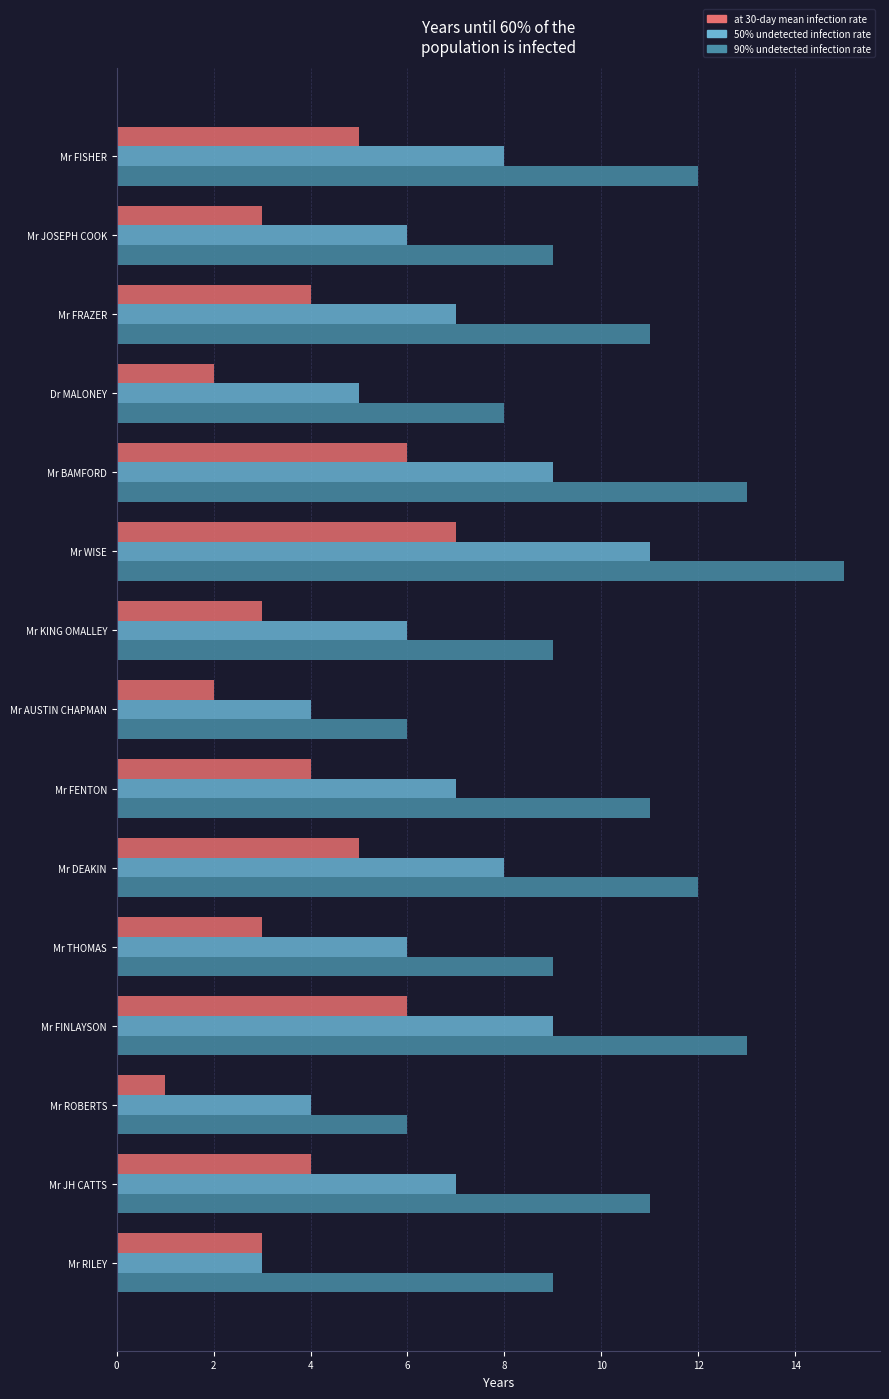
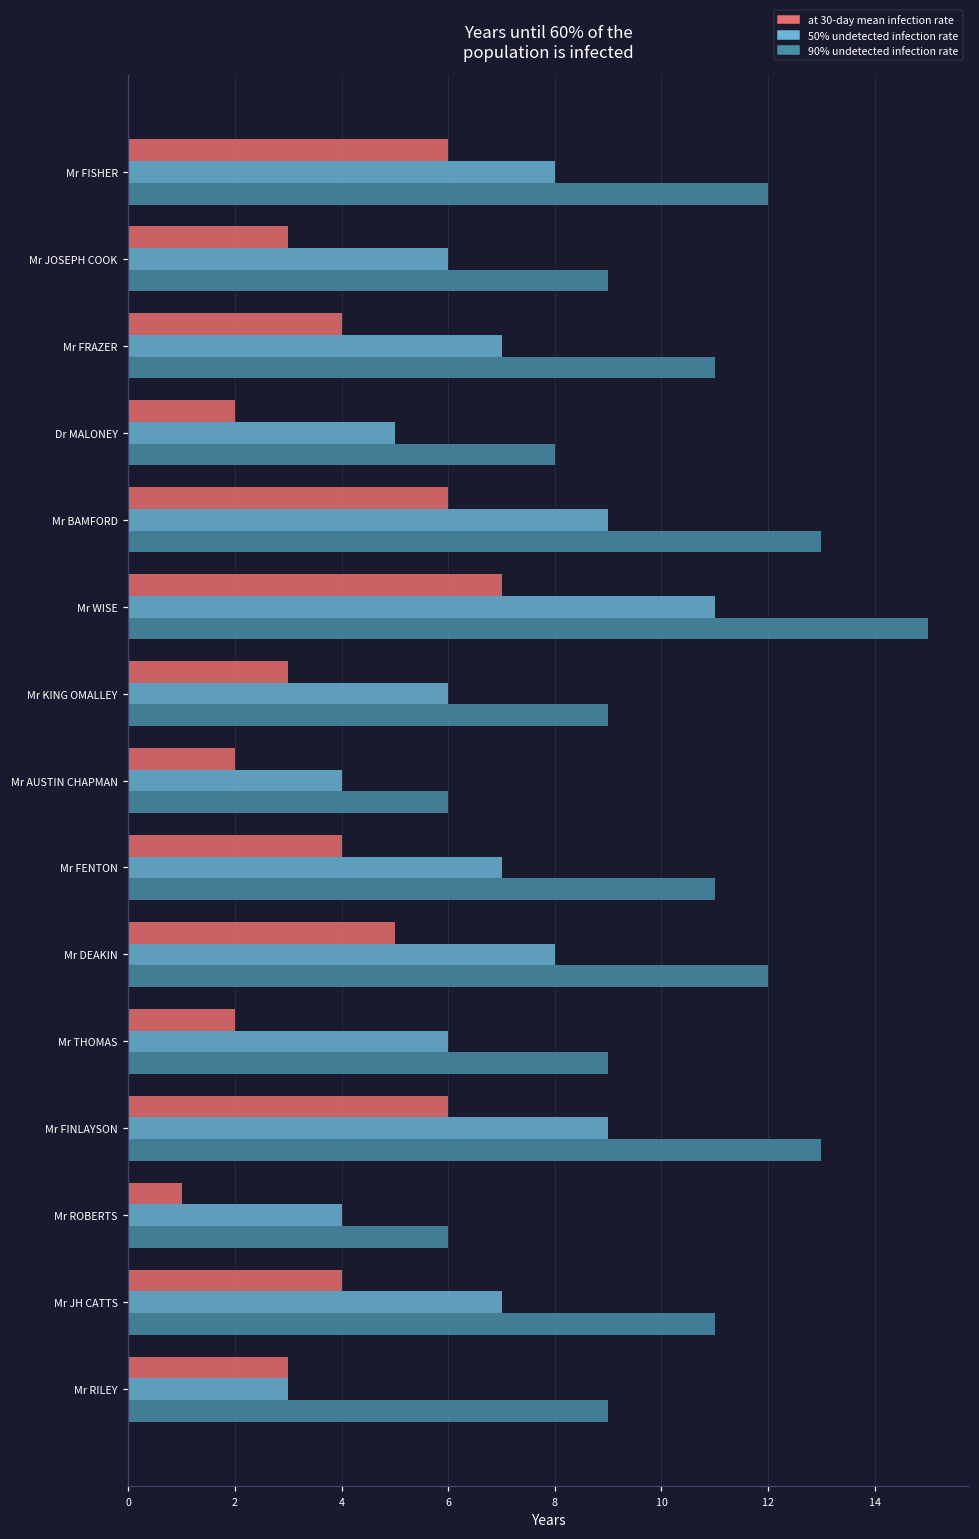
at 30-day mean infection rate, Mr FISHER: 5 -> 6
at 30-day mean infection rate, Mr THOMAS: 3 -> 2
